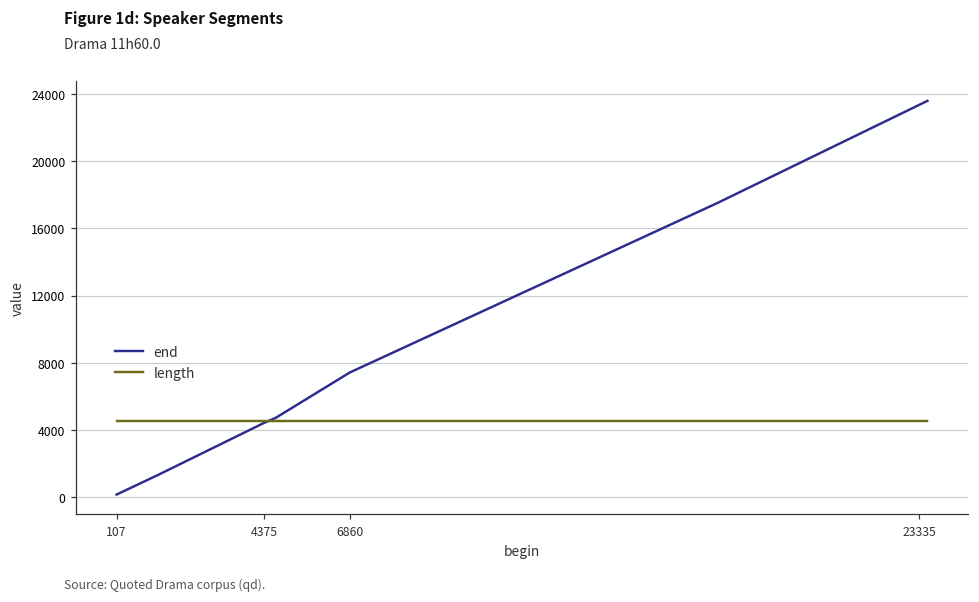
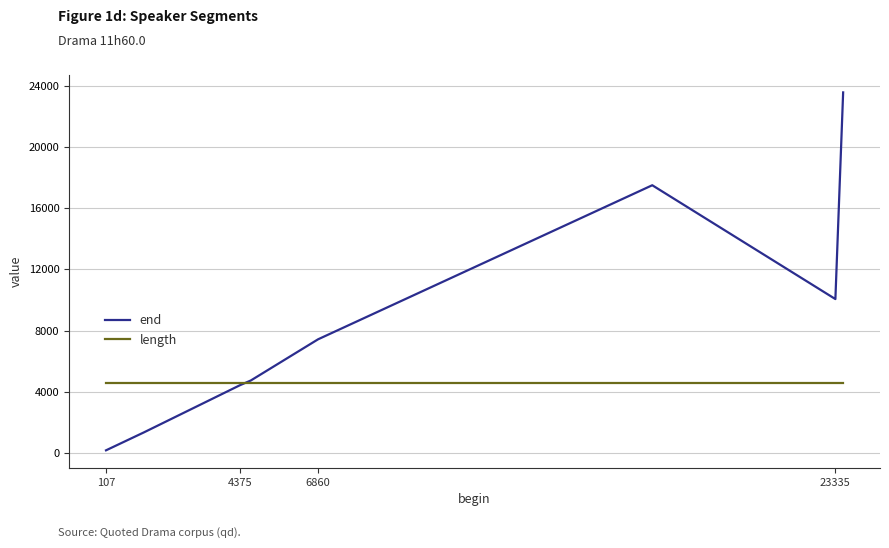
end, 23335: 23300 -> 10100
